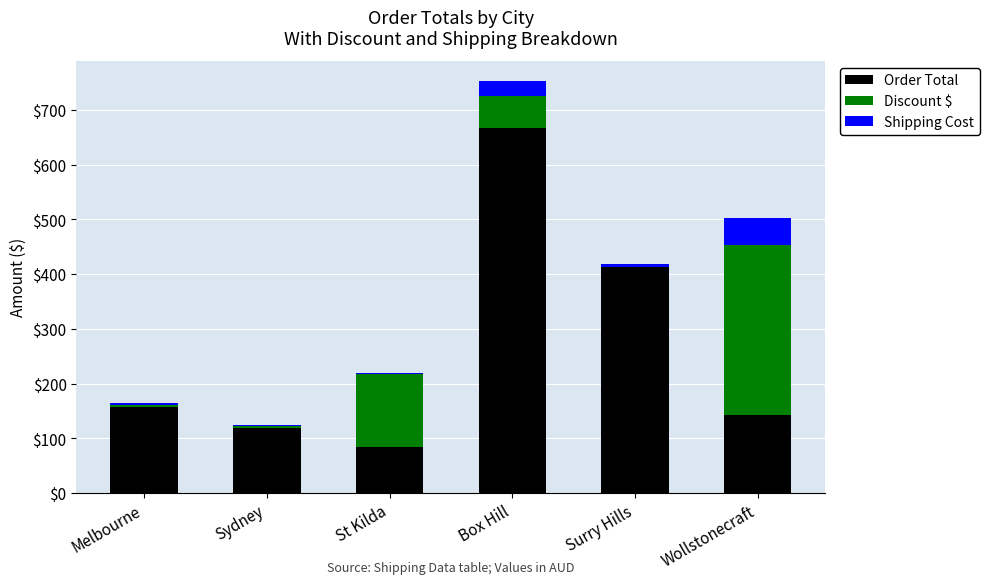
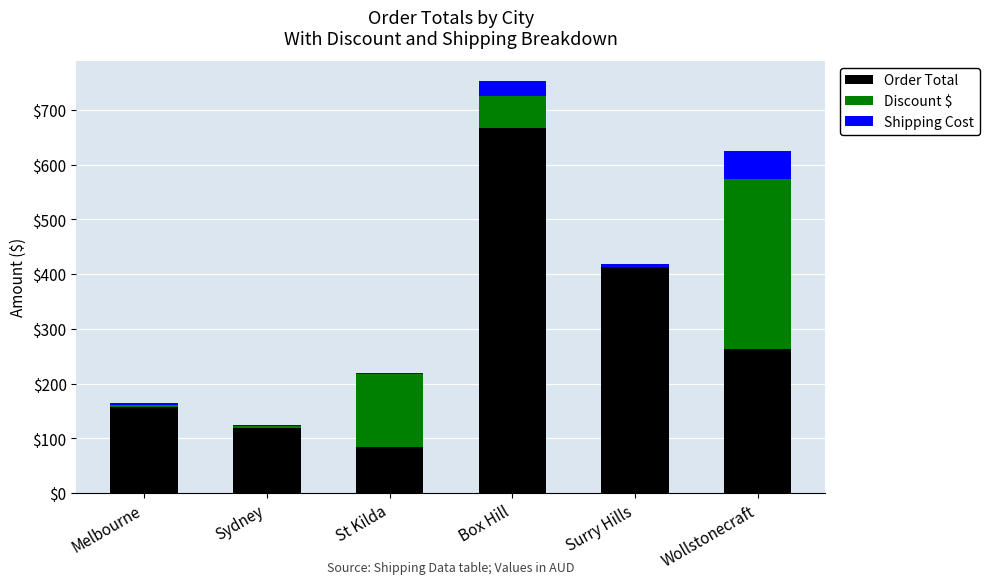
Order Total, Wollstonecraft: $140 -> $260
